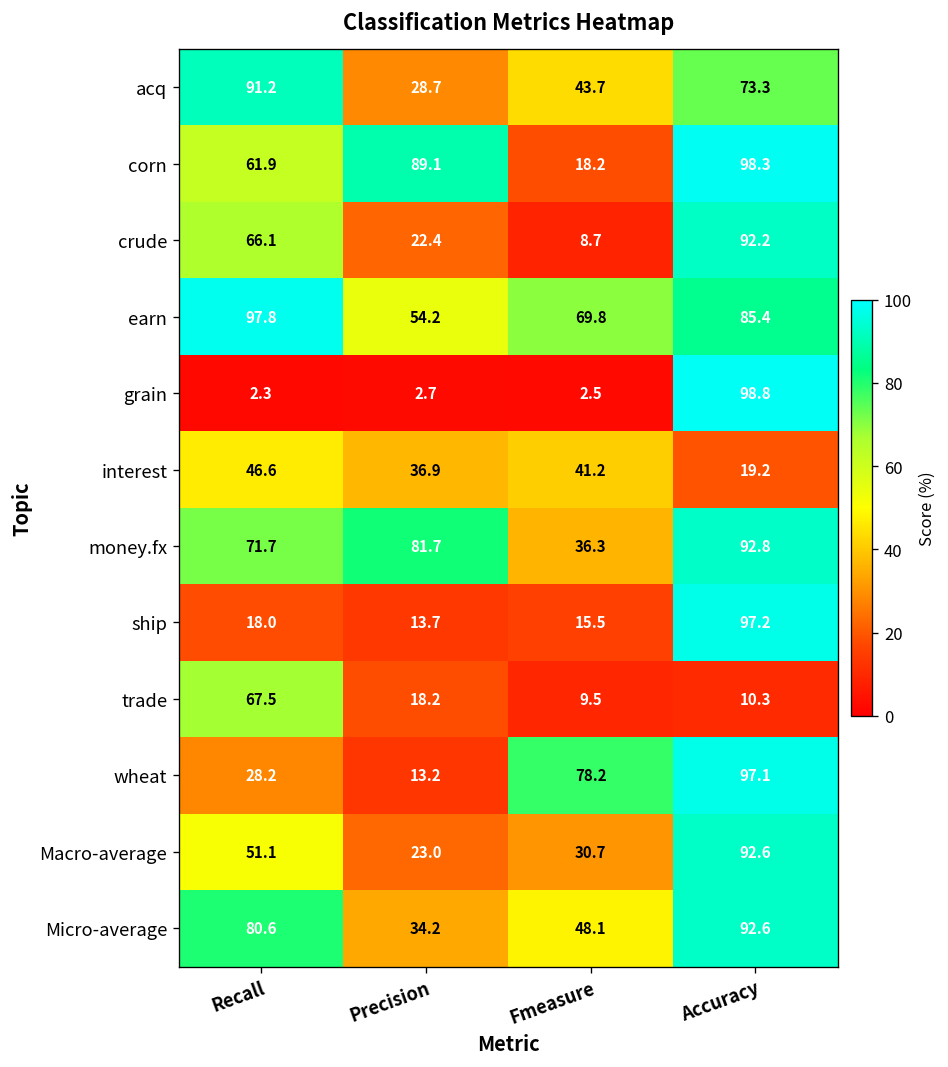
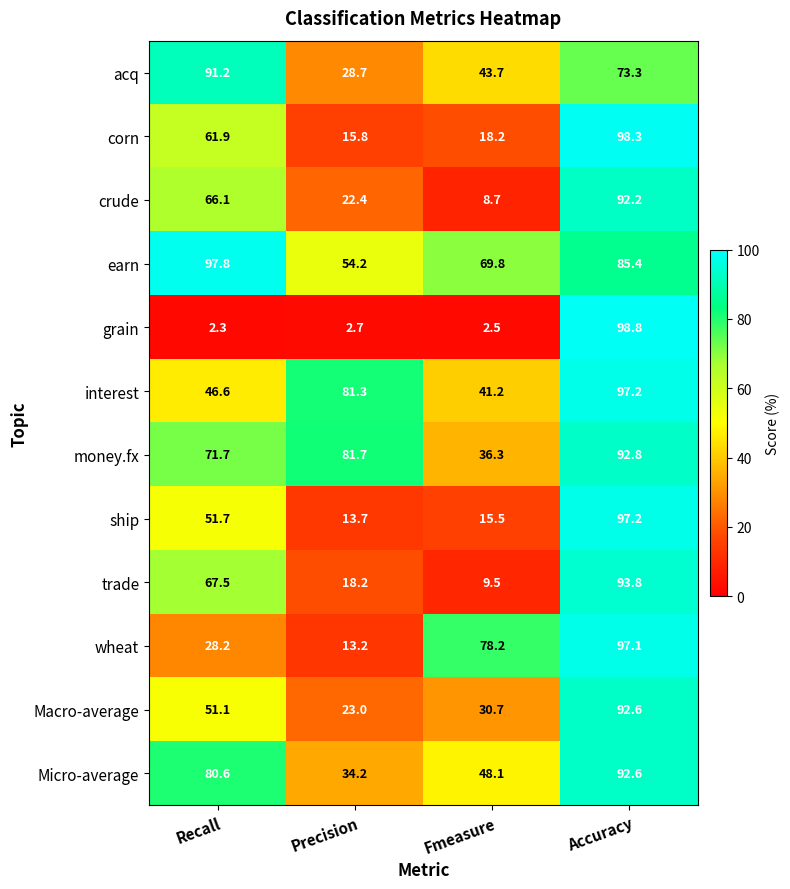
corn, Precision: 89.1 -> 15.8
interest, Precision: 36.9 -> 81.3
interest, Accuracy: 19.2 -> 97.2
ship, Recall: 18.0 -> 51.7
trade, Accuracy: 10.3 -> 93.8
